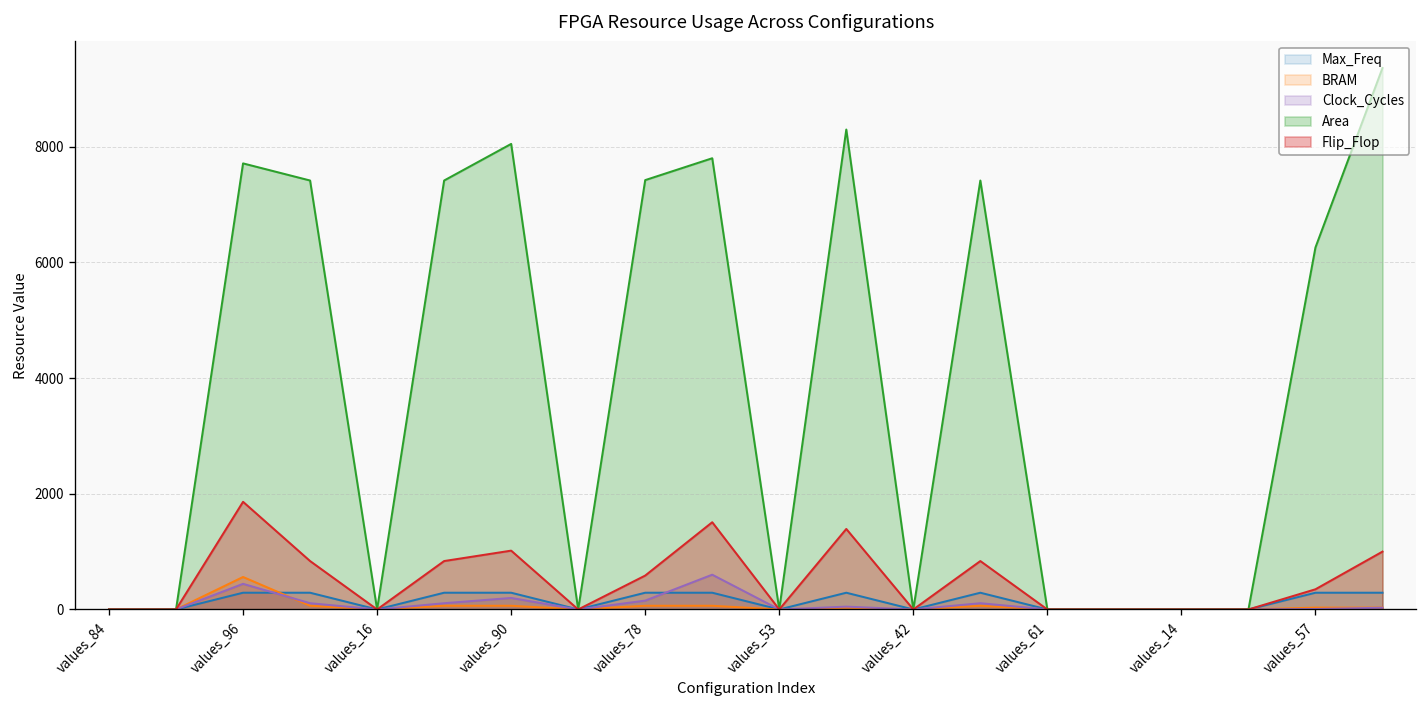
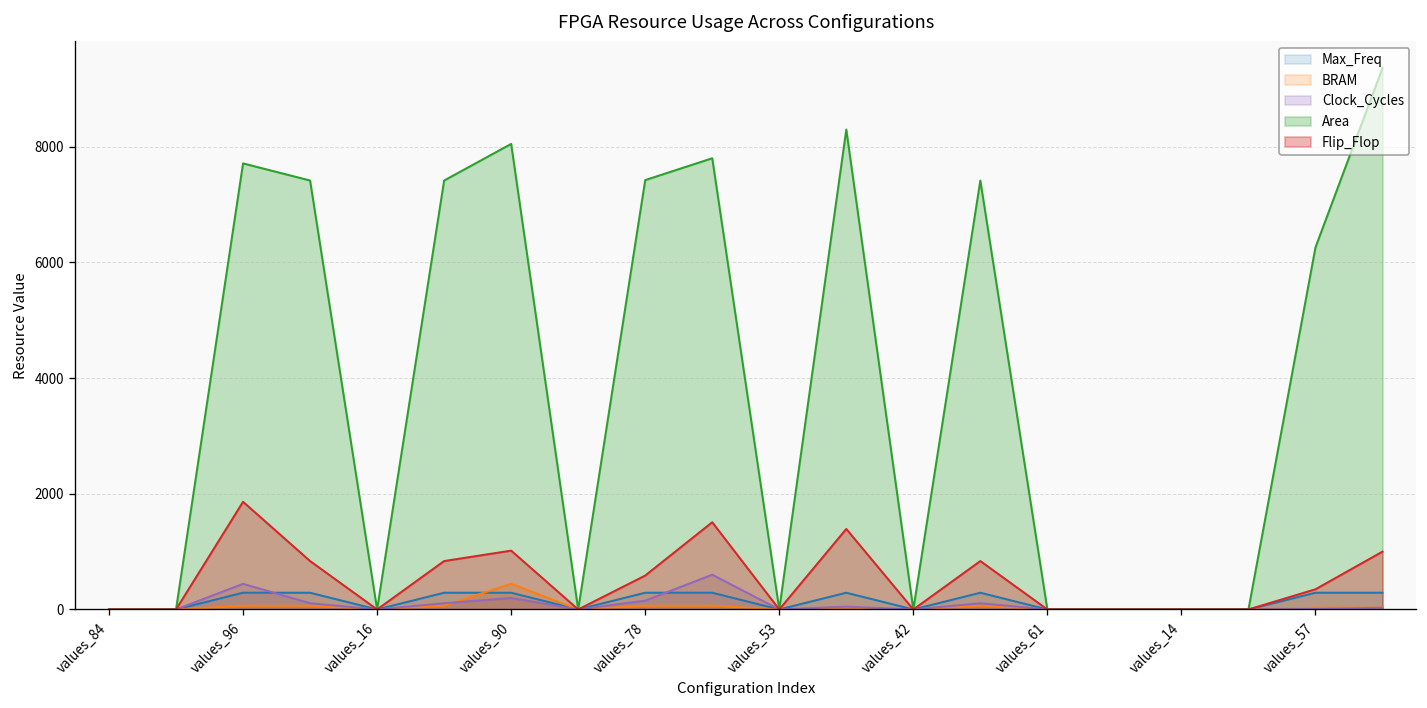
BRAM, values_96: 600 -> 100
BRAM, values_90: 100 -> 400
